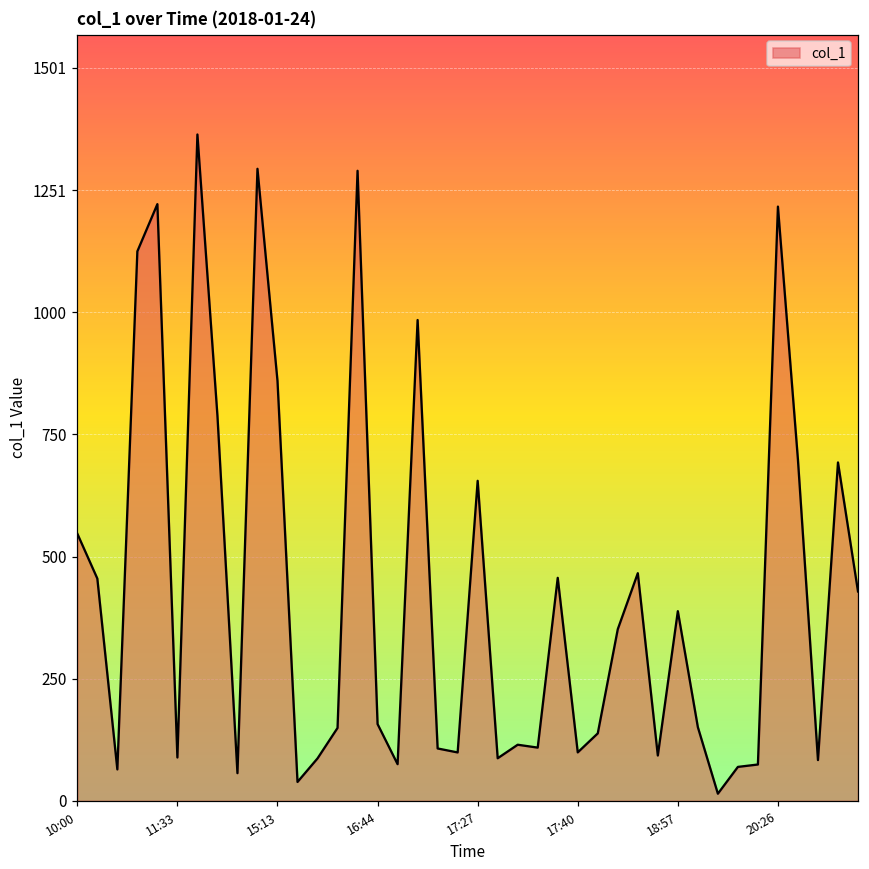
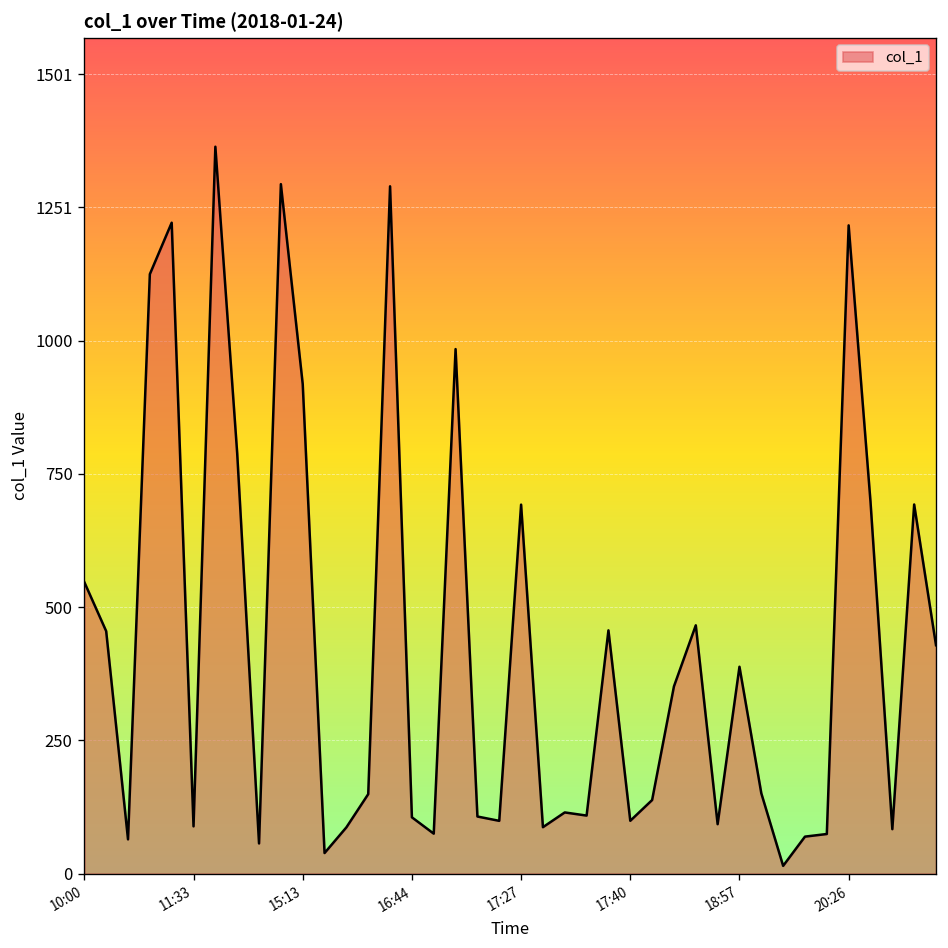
15:13: 860 -> 920
16:44: 160 -> 110
17:27: 660 -> 690
